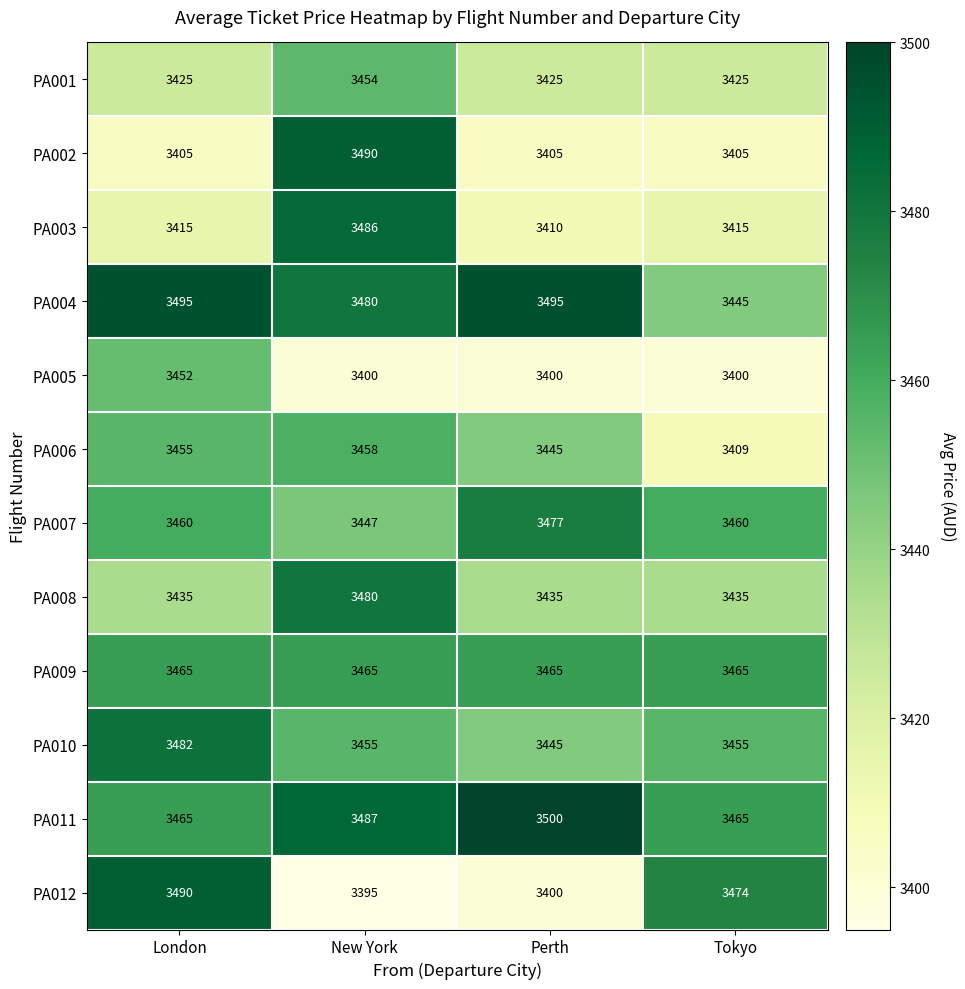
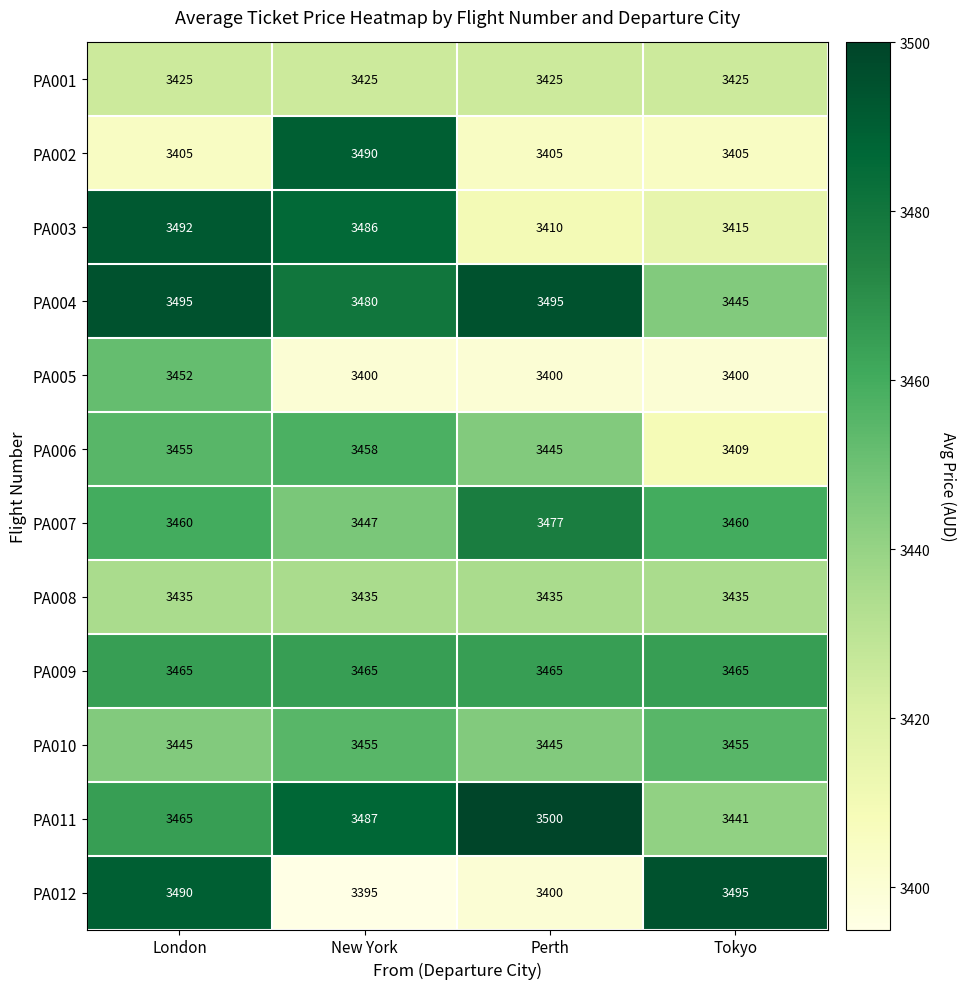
PA001, New York: 3454 -> 3425
PA003, London: 3415 -> 3492
PA008, New York: 3480 -> 3435
PA010, London: 3482 -> 3445
PA011, Tokyo: 3465 -> 3441
PA012, Tokyo: 3474 -> 3495
